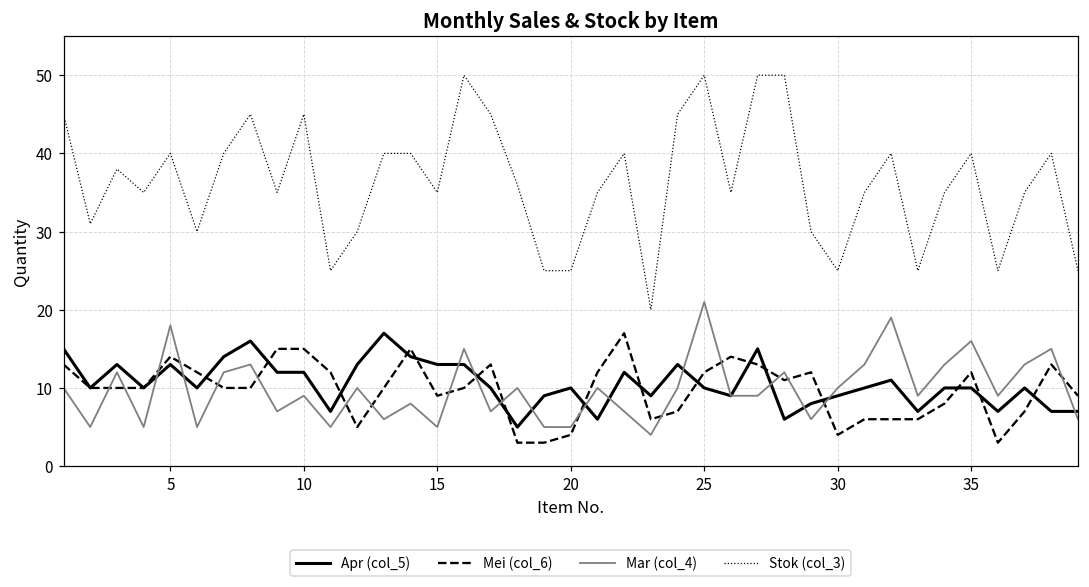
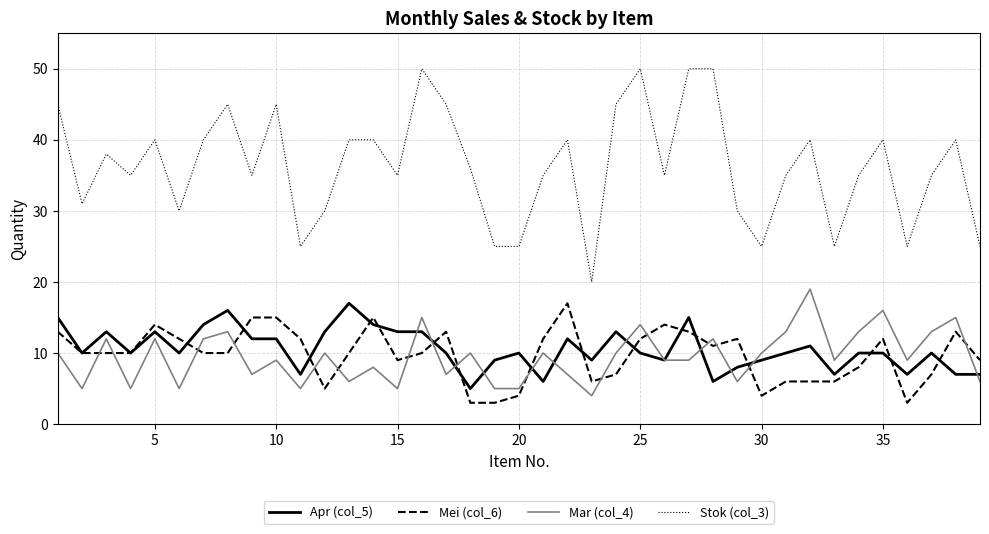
Mar (col_4), 5: 18 -> 12
Mar (col_4), 25: 21 -> 14
